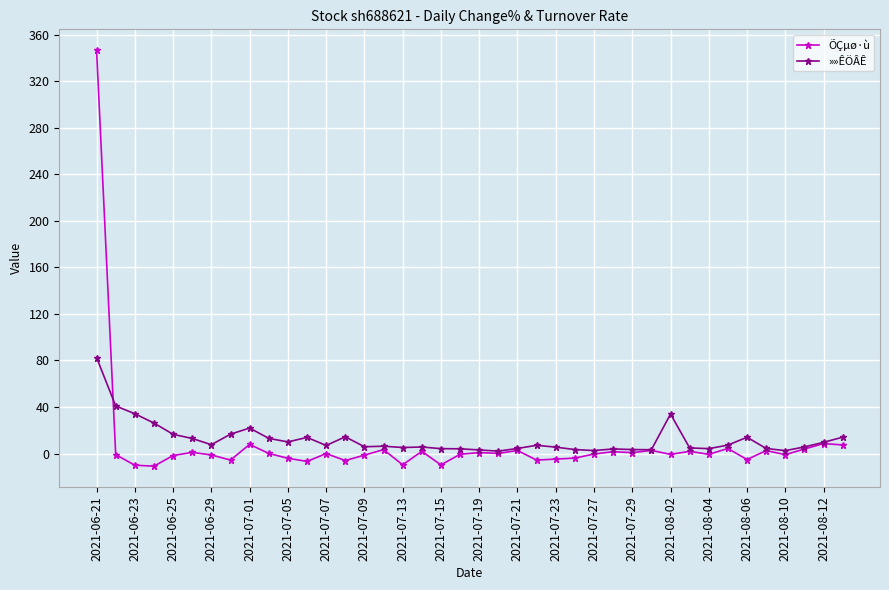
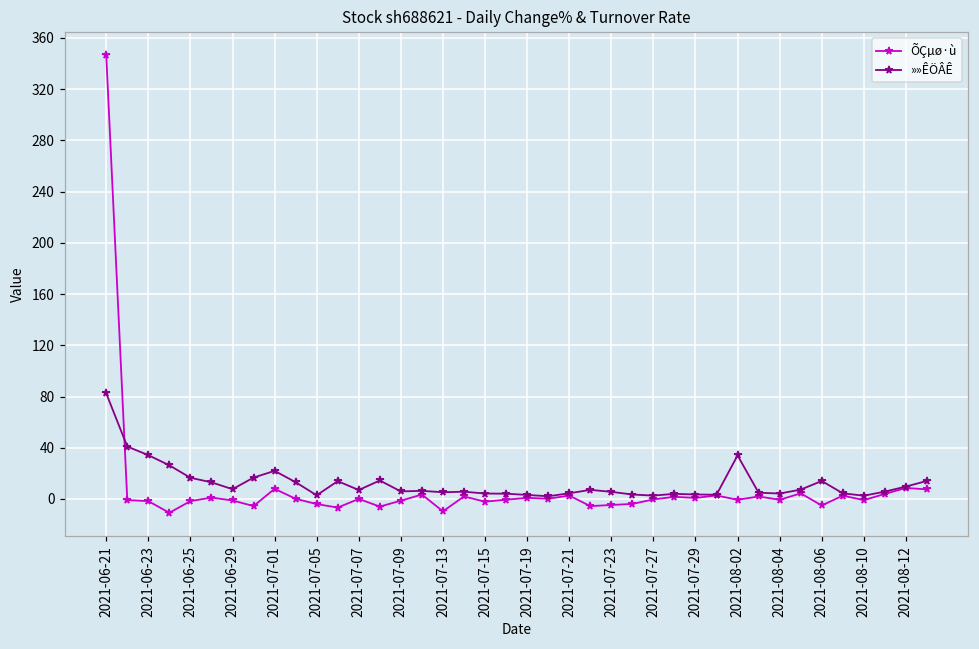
ÕÇµø·ù, 2021-06-23: -10 -> -2
»»ÊÖÂÊ, 2021-07-05: 10 -> 3
ÕÇµø·ù, 2021-07-15: -10 -> -2
